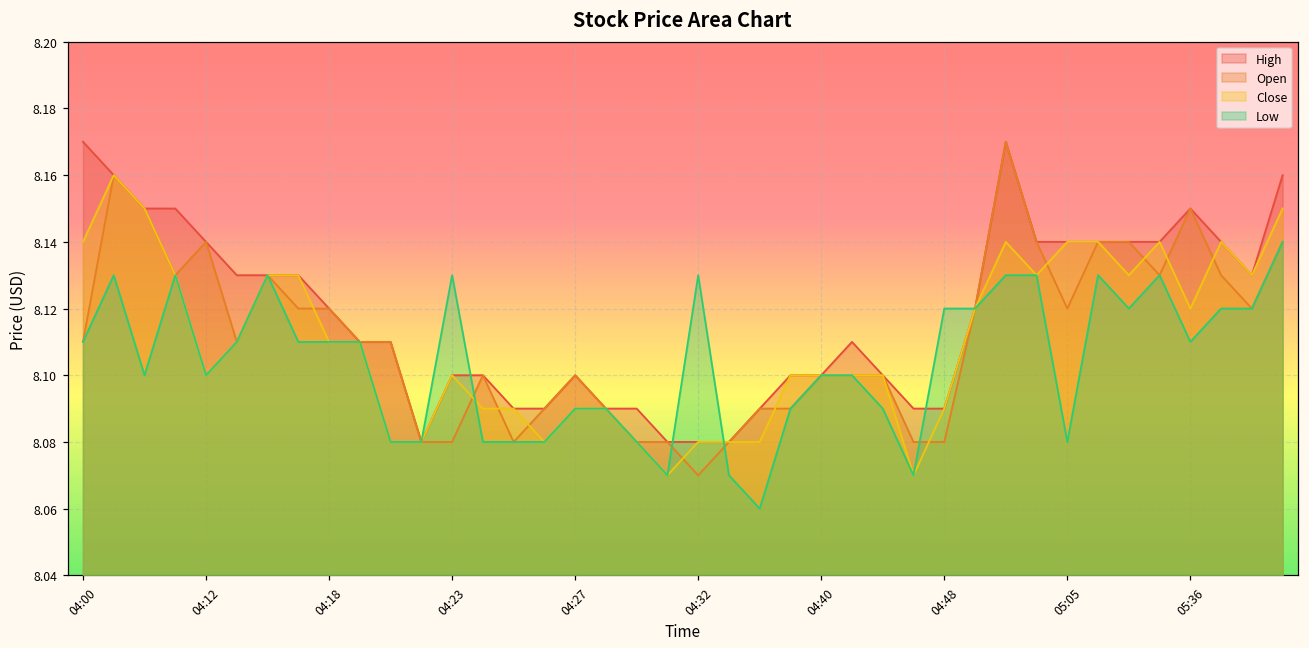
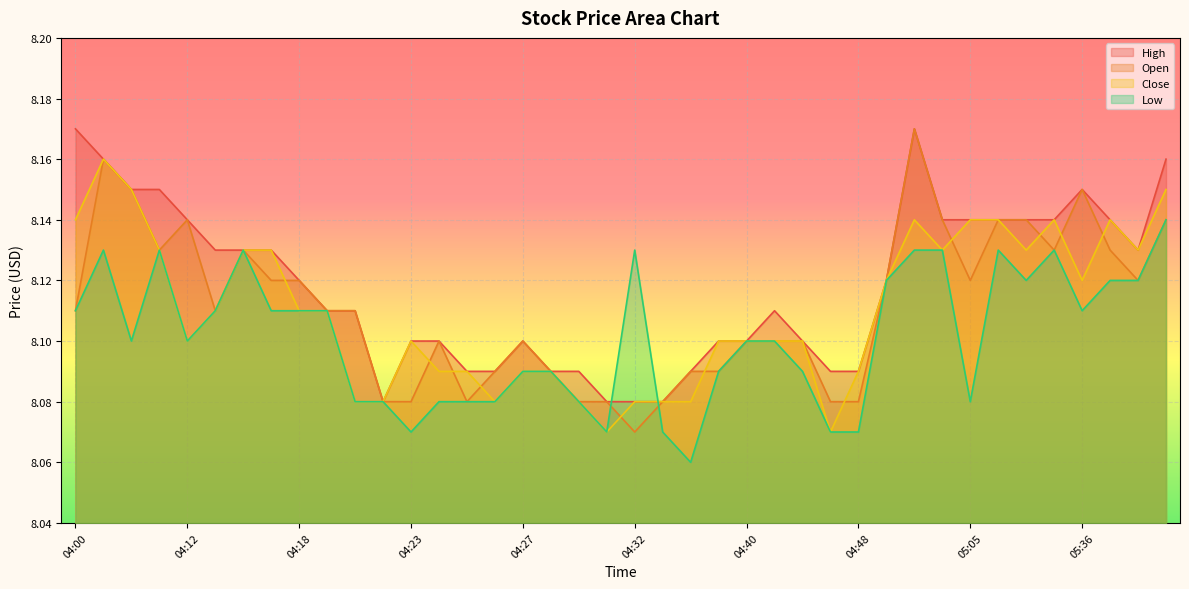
Low, 04:23: 8.13 -> 8.07
Low, 04:48: 8.12 -> 8.07
